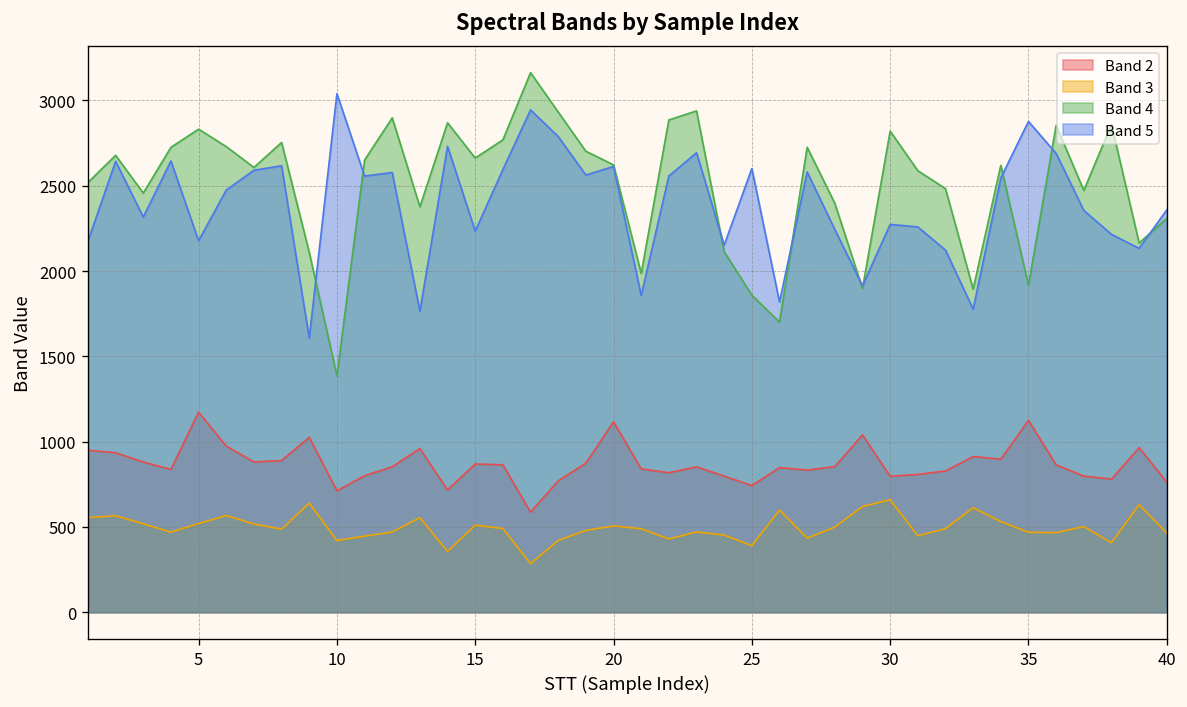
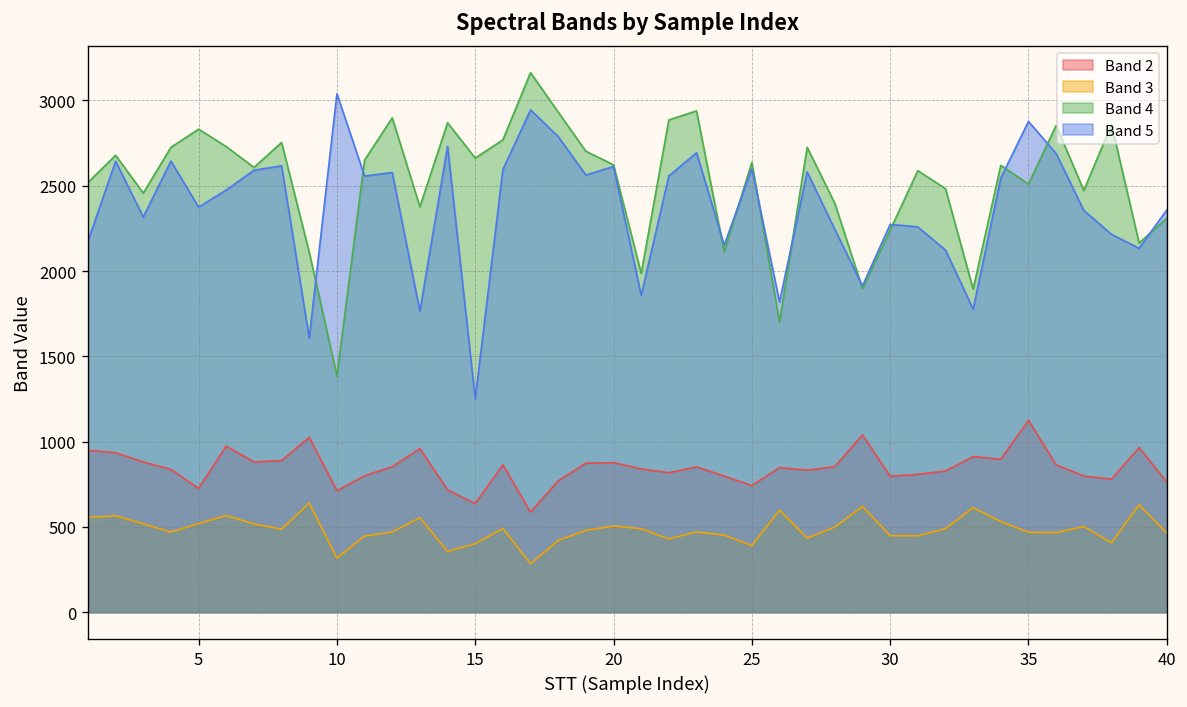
Band 2, 5: 1170 -> 730
Band 5, 5: 2180 -> 2370
Band 3, 10: 420 -> 320
Band 2, 15: 870 -> 640
Band 3, 15: 510 -> 400
Band 5, 15: 2230 -> 1250
Band 2, 20: 1120 -> 880
Band 4, 25: 1860 -> 2640
Band 3, 30: 660 -> 450
Band 4, 30: 2820 -> 2240
Band 4, 35: 1920 -> 2510
